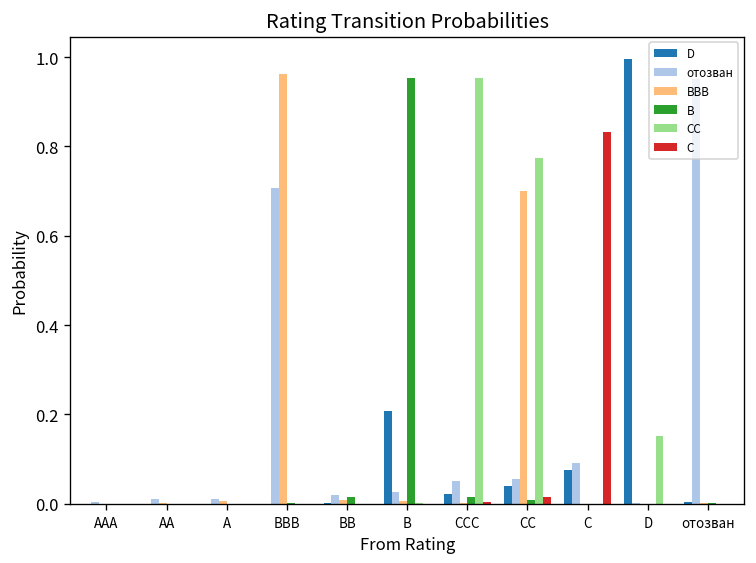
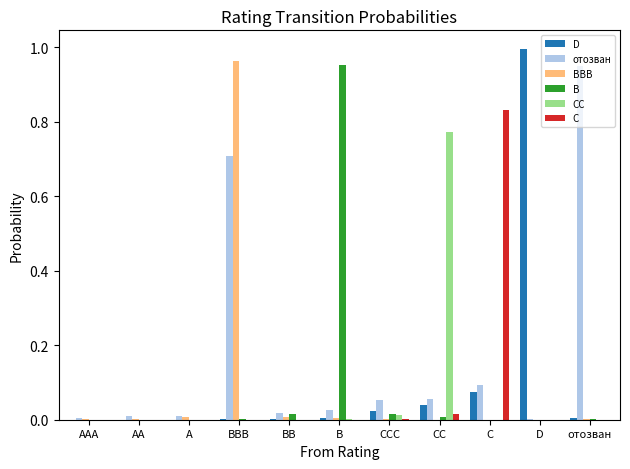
D, B: 0.21 -> 0.00
CC, CCC: 0.95 -> 0.01
BBB, CC: 0.7 -> 0.0
CC, D: 0.15 -> 0.00
